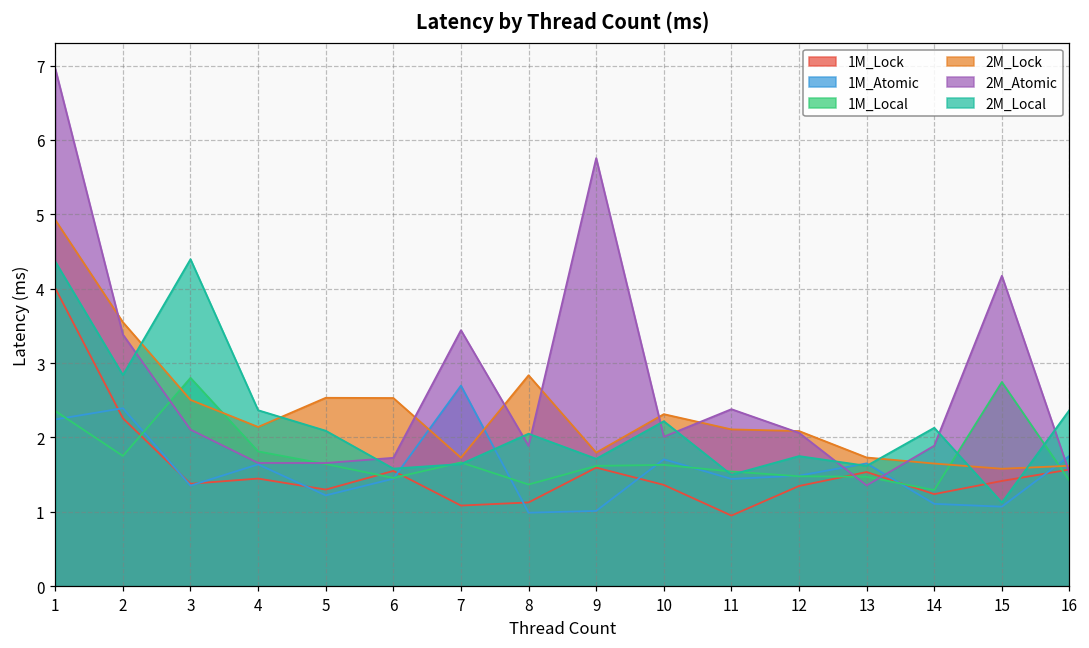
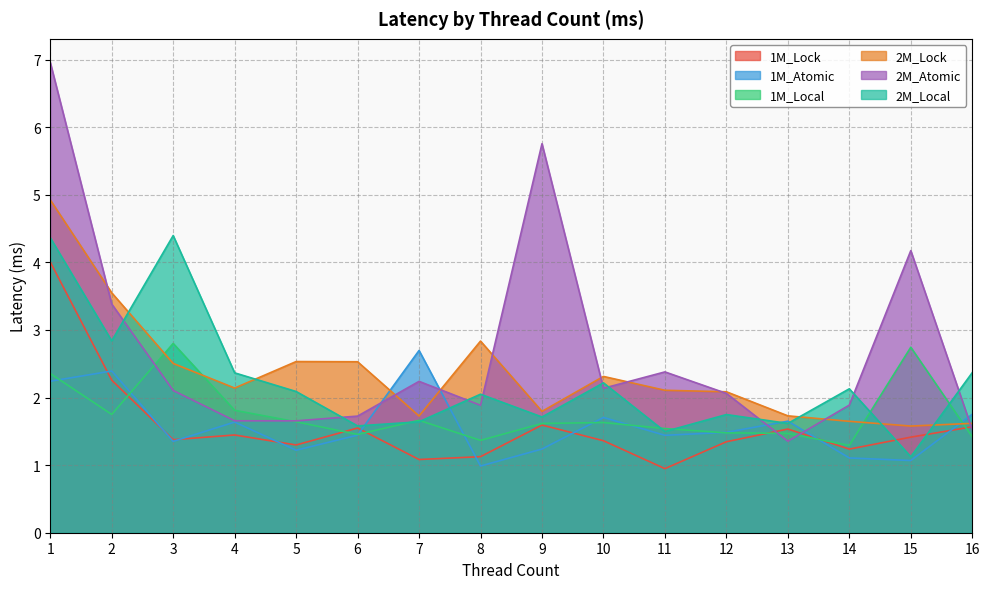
2M_Atomic, 7: 3.4 -> 2.2
1M_Atomic, 9: 1.0 -> 1.2
2M_Atomic, 10: 2.0 -> 2.1
